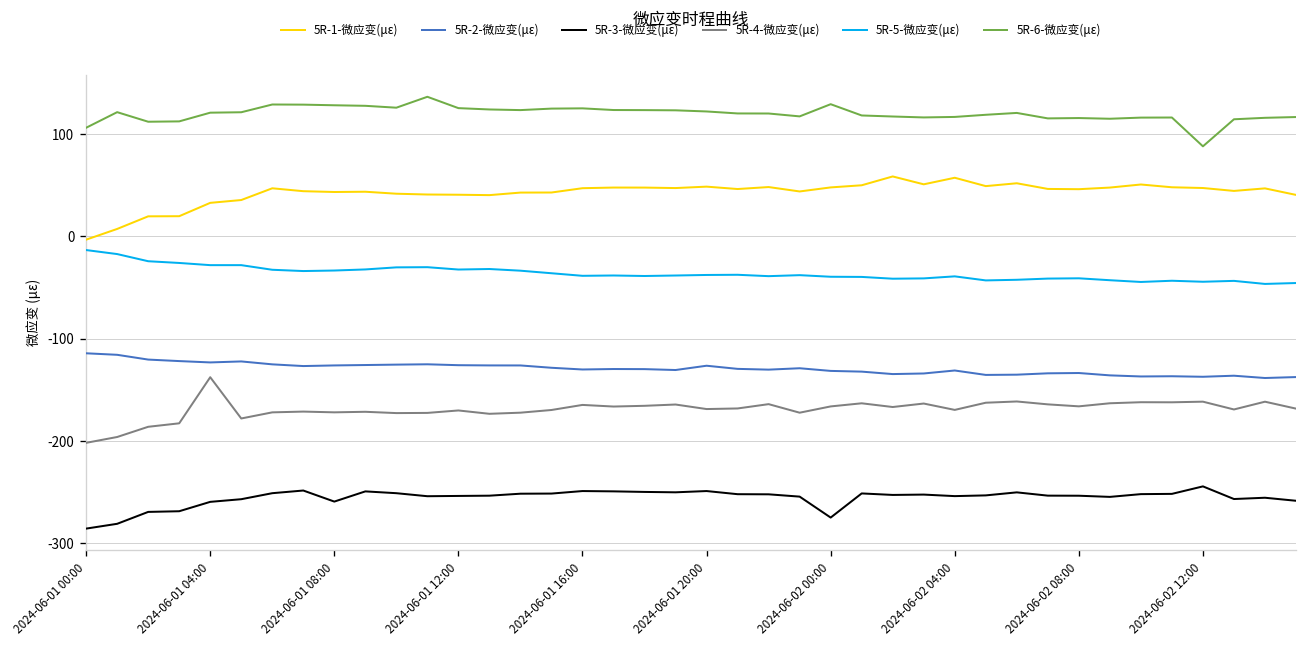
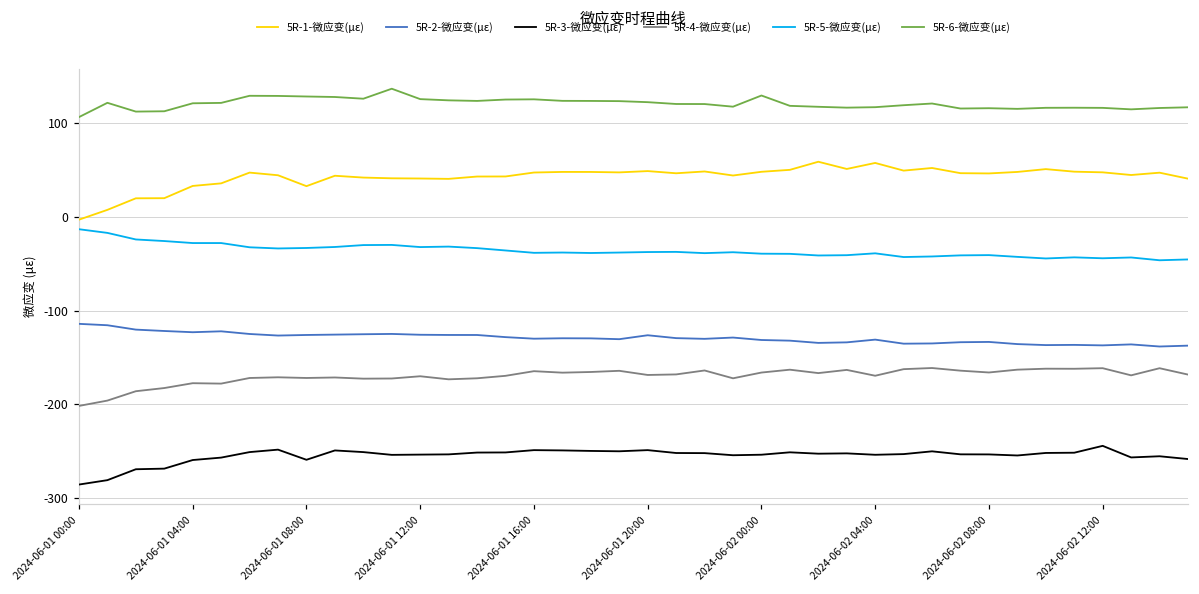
5R-4-微应变(με), 2024-06-01 04:00: -140 -> -180
5R-1-微应变(με), 2024-06-01 08:00: 40 -> 30
5R-3-微应变(με), 2024-06-02 00:00: -270 -> -250
5R-6-微应变(με), 2024-06-02 12:00: 90 -> 120
